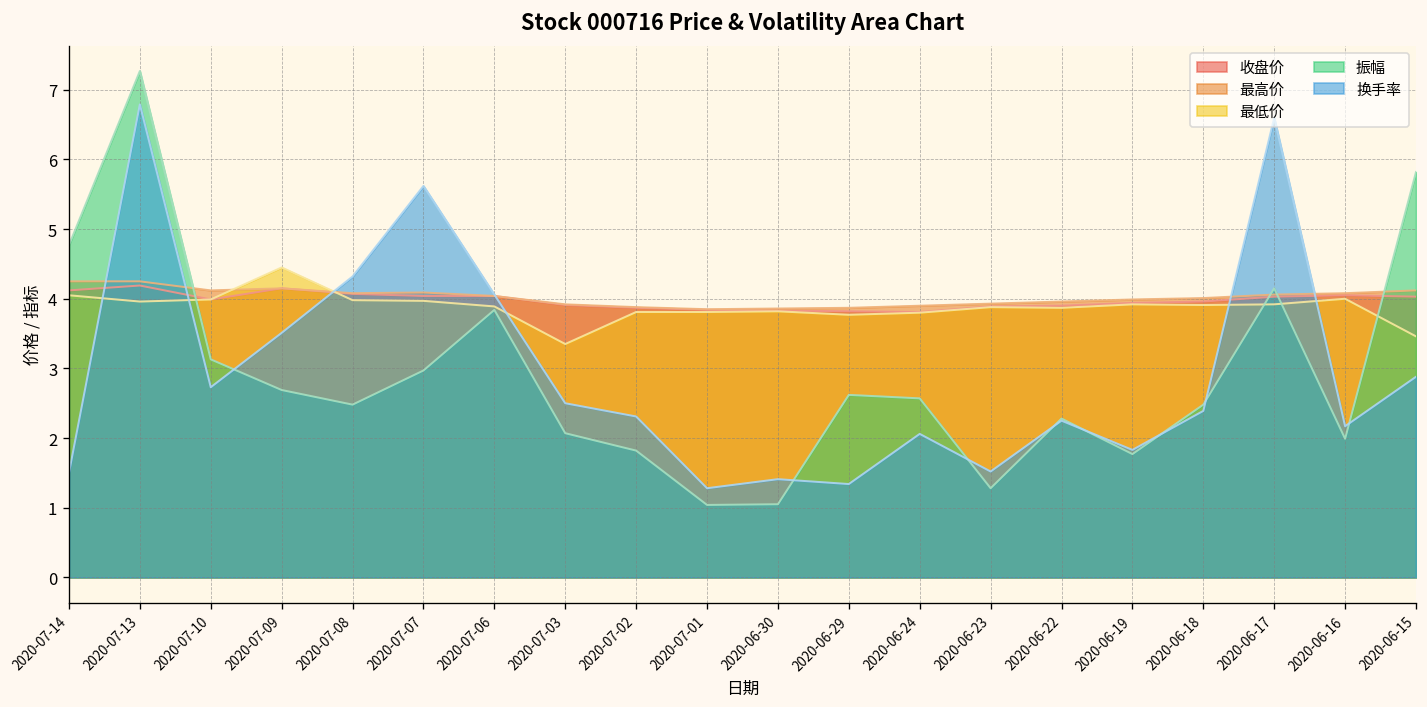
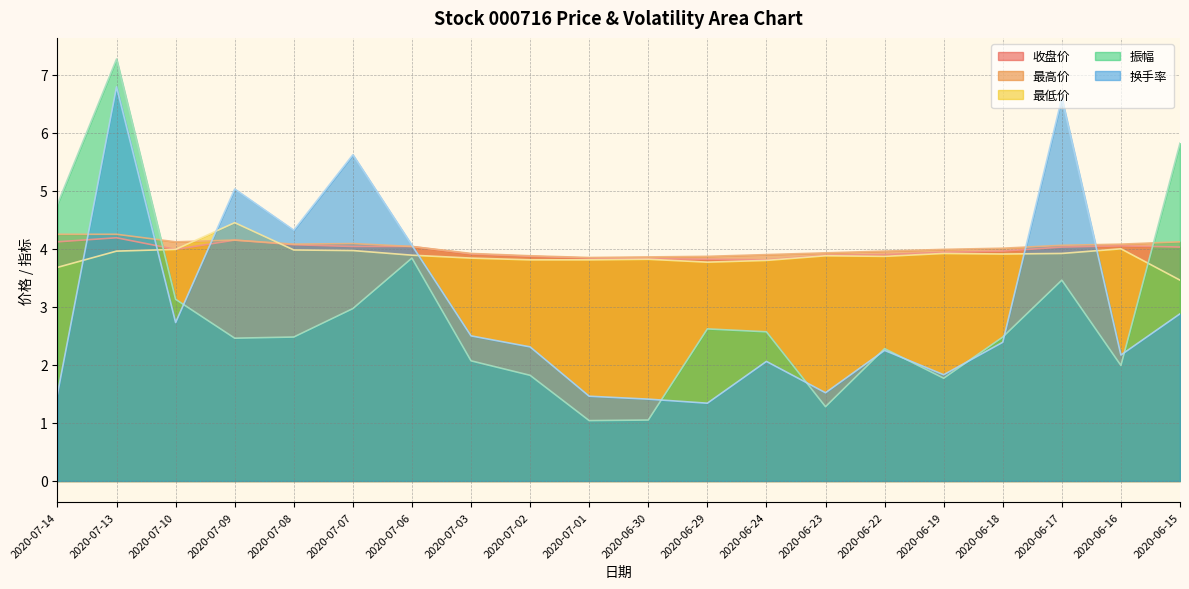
最低价, 2020-07-14: 4.1 -> 3.7
振幅, 2020-07-09: 2.7 -> 2.5
换手率, 2020-07-09: 3.5 -> 5.0
最低价, 2020-07-03: 3.4 -> 3.8
换手率, 2020-07-01: 1.3 -> 1.5
振幅, 2020-06-17: 4.2 -> 3.5
